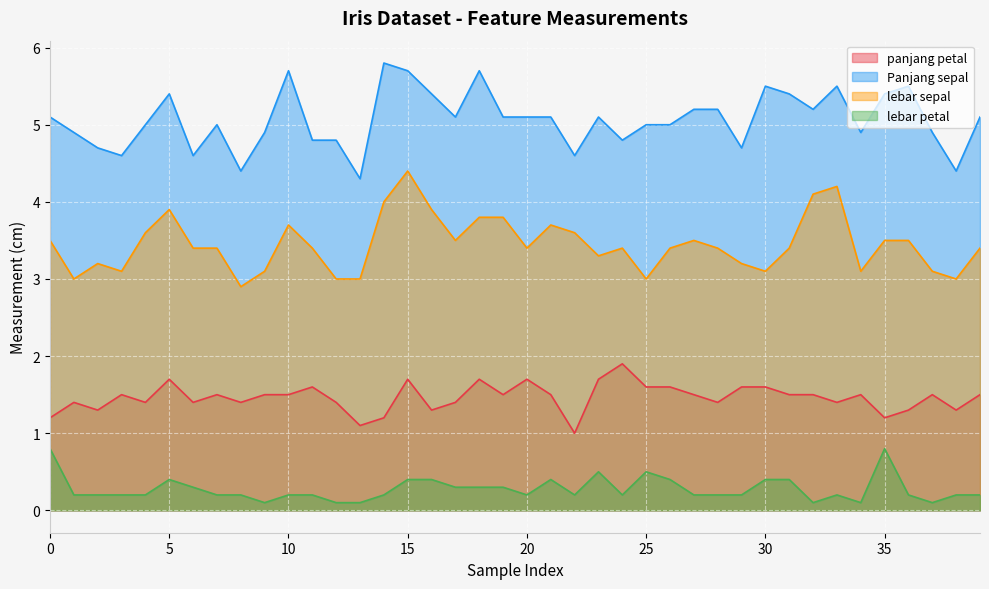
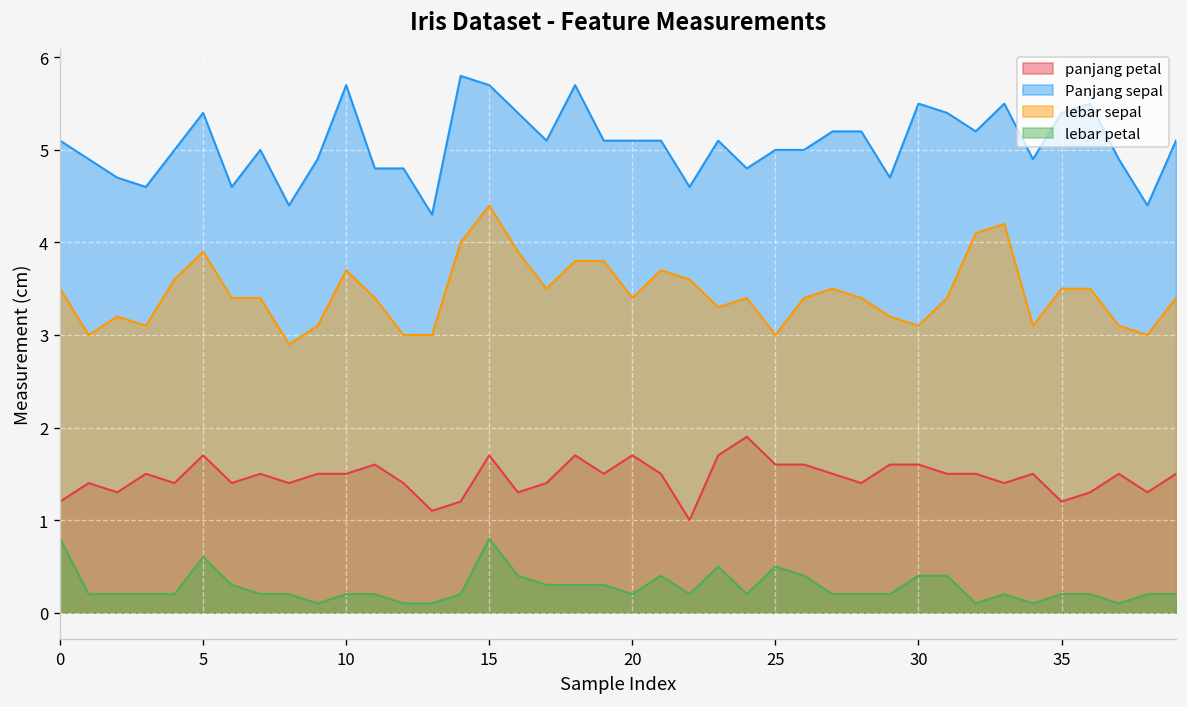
lebar petal, 5: 0.4 -> 0.6
lebar petal, 15: 0.4 -> 0.8
lebar petal, 35: 0.8 -> 0.2
